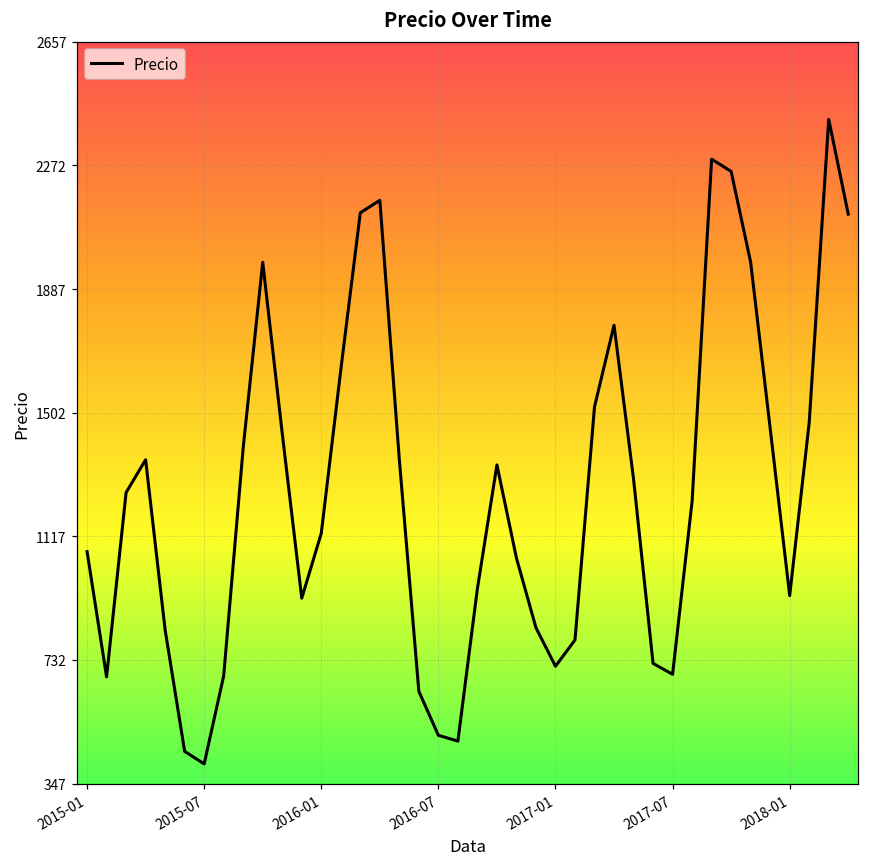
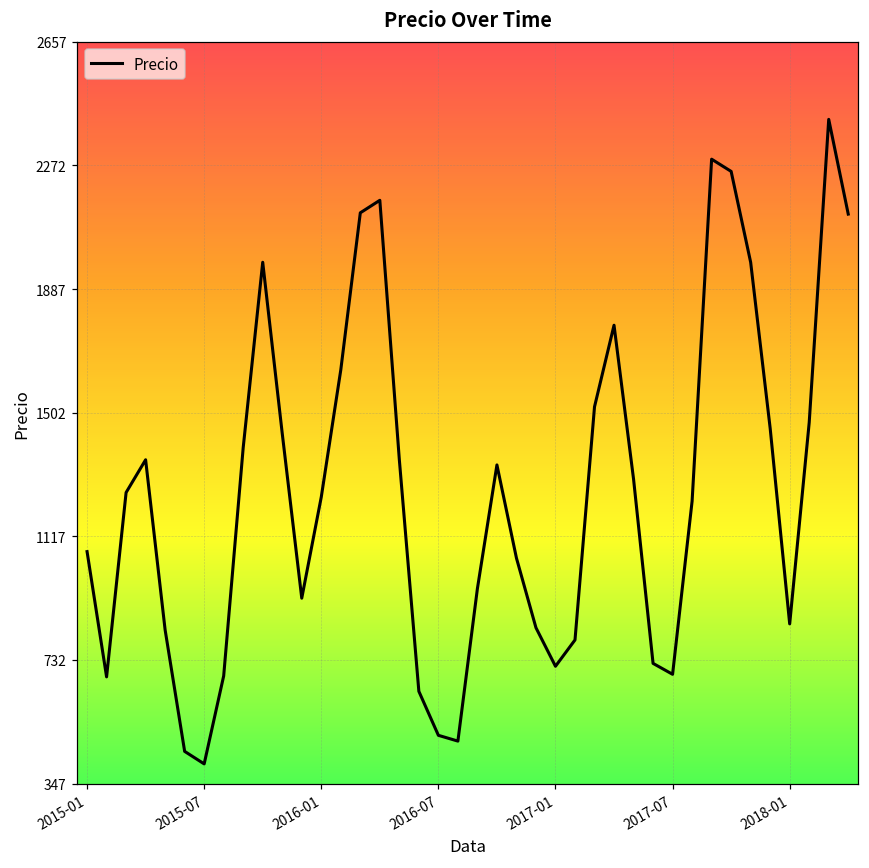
2016-01: 1130 -> 1240
2018-01: 930 -> 850
